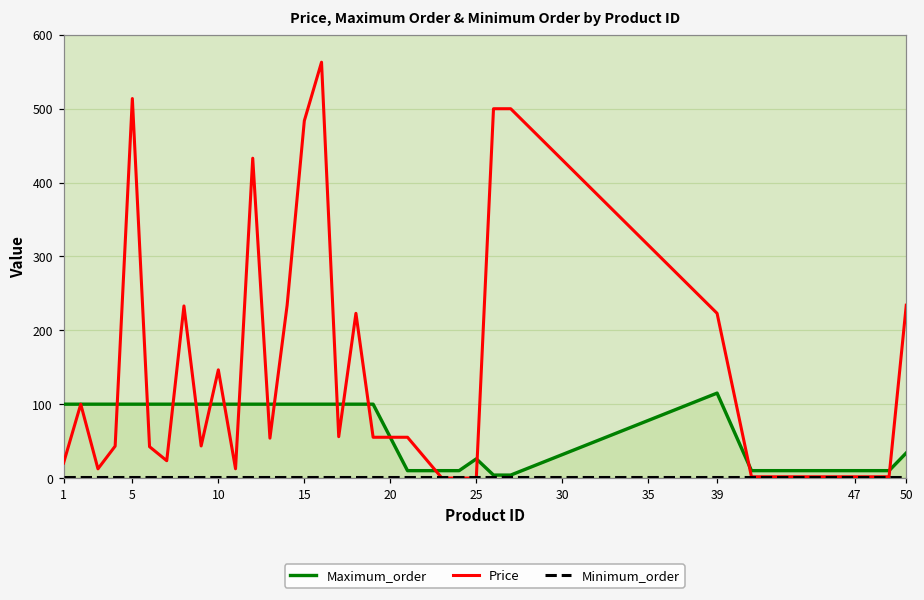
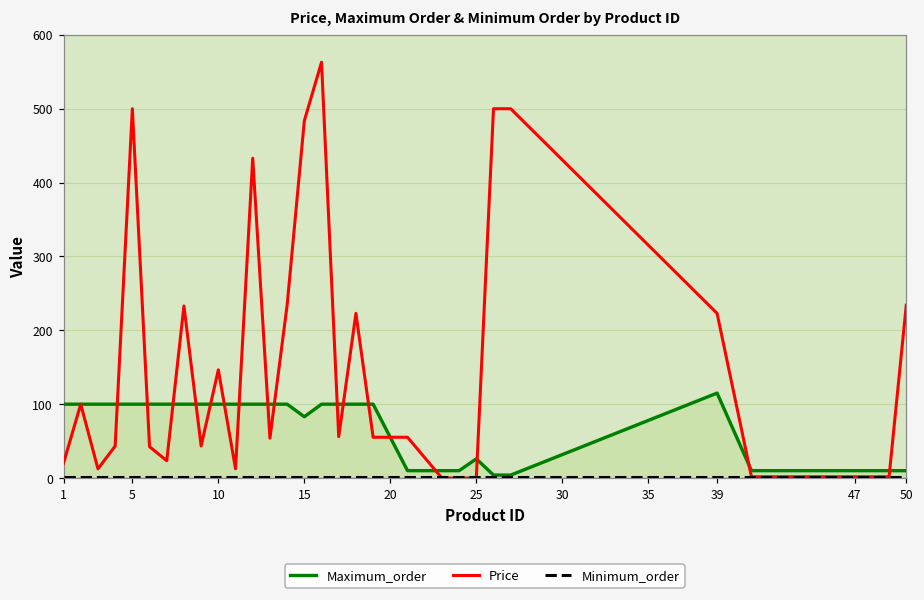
Price, 5: 510 -> 500
Maximum_order, 15: 100 -> 80
Maximum_order, 50: 30 -> 10
